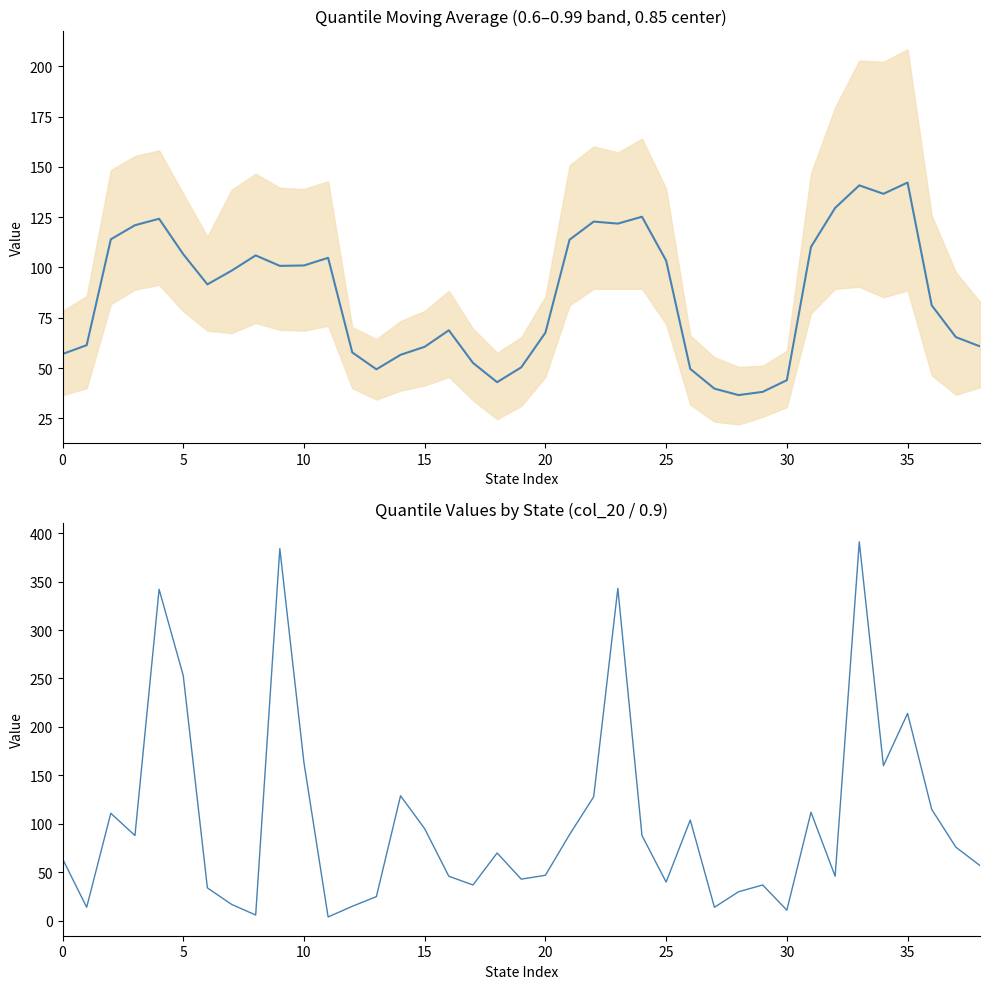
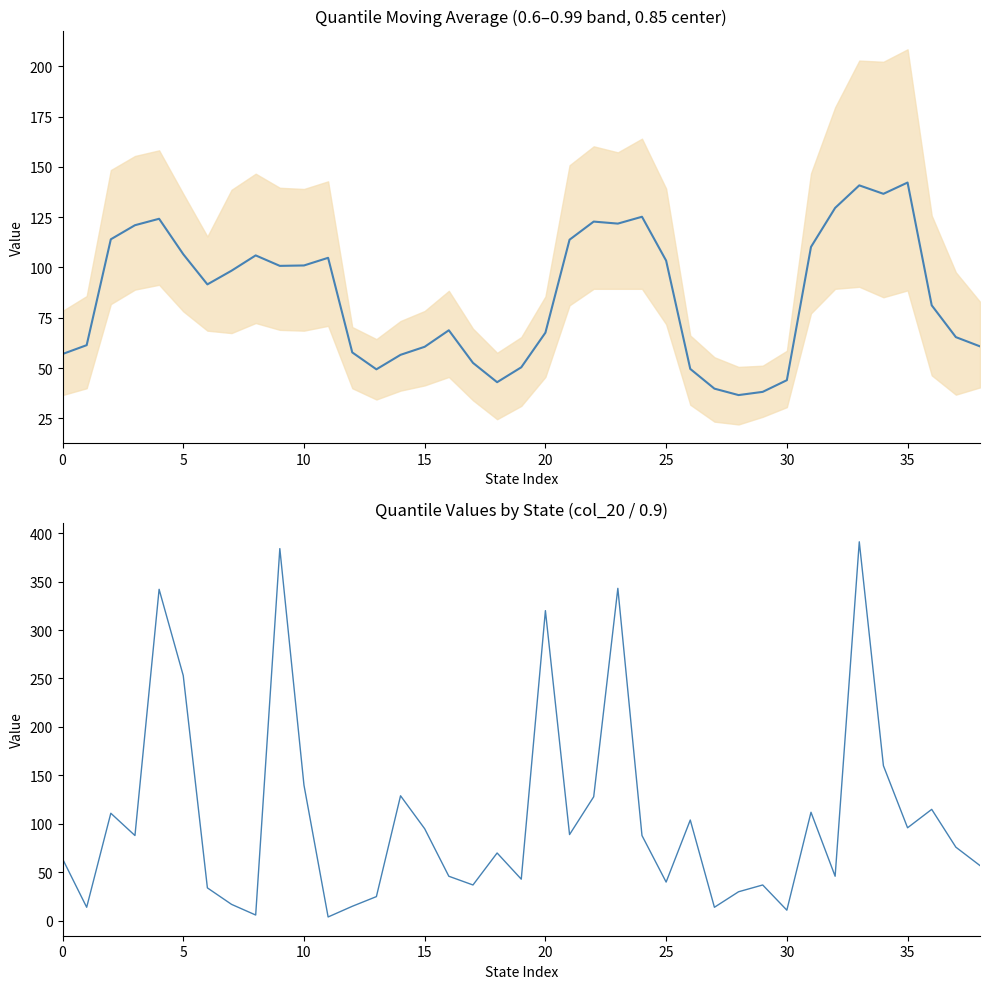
Quantile Values by State (col_20 / 0.9), 10: 160 -> 140
Quantile Values by State (col_20 / 0.9), 20: 50 -> 320
Quantile Values by State (col_20 / 0.9), 35: 210 -> 100
